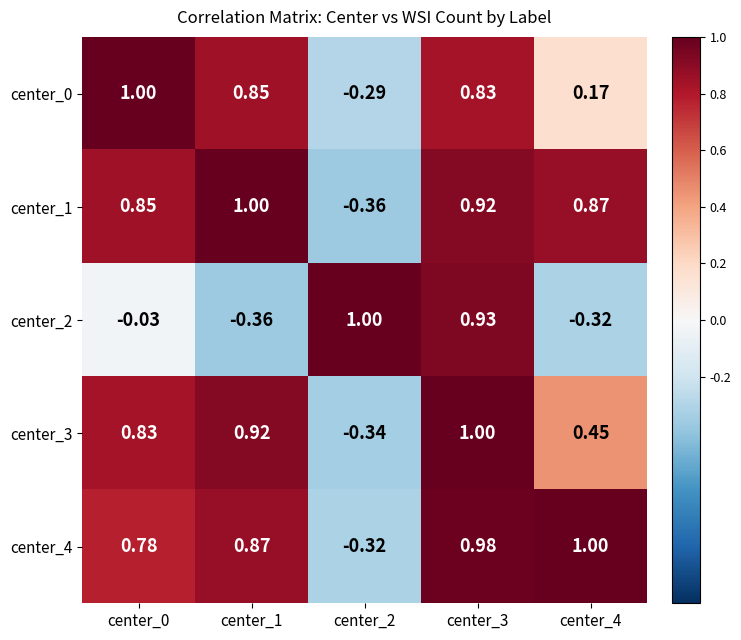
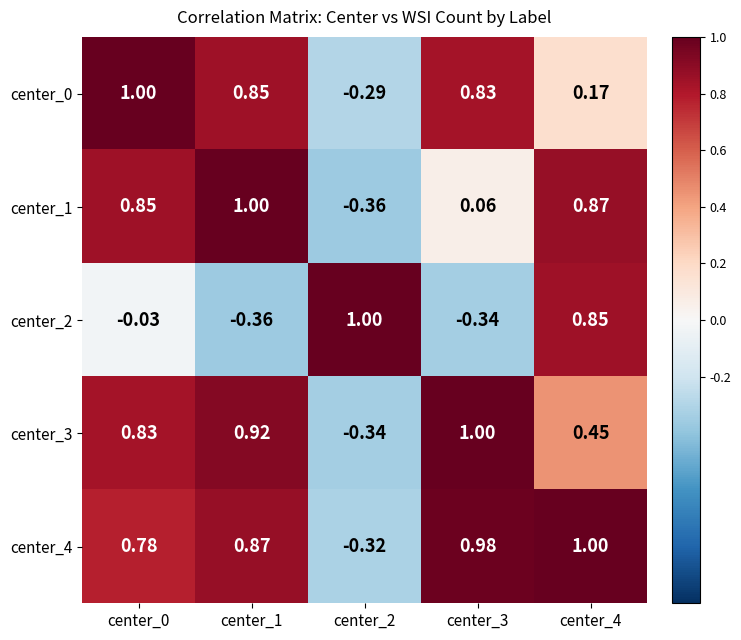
center_1, center_3: 0.92 -> 0.06
center_2, center_3: 0.93 -> -0.34
center_2, center_4: -0.32 -> 0.85
